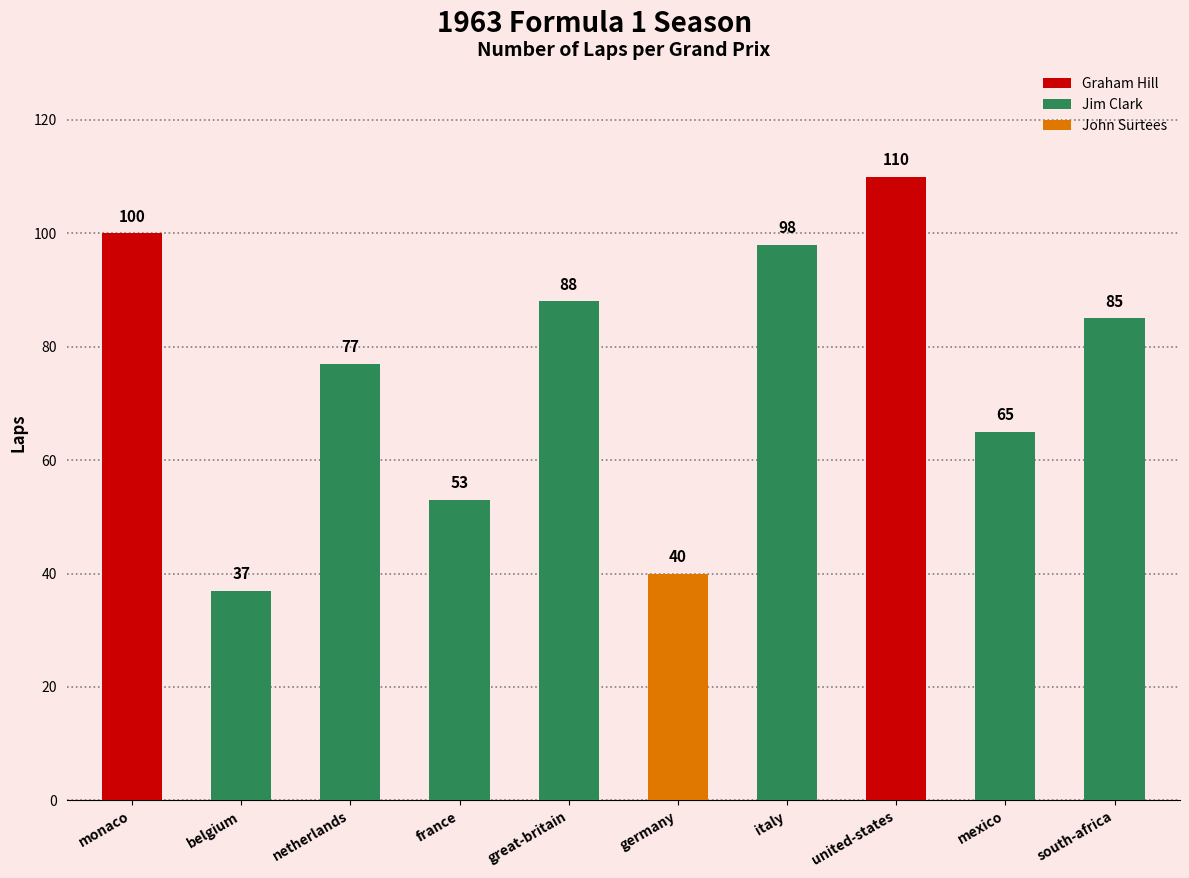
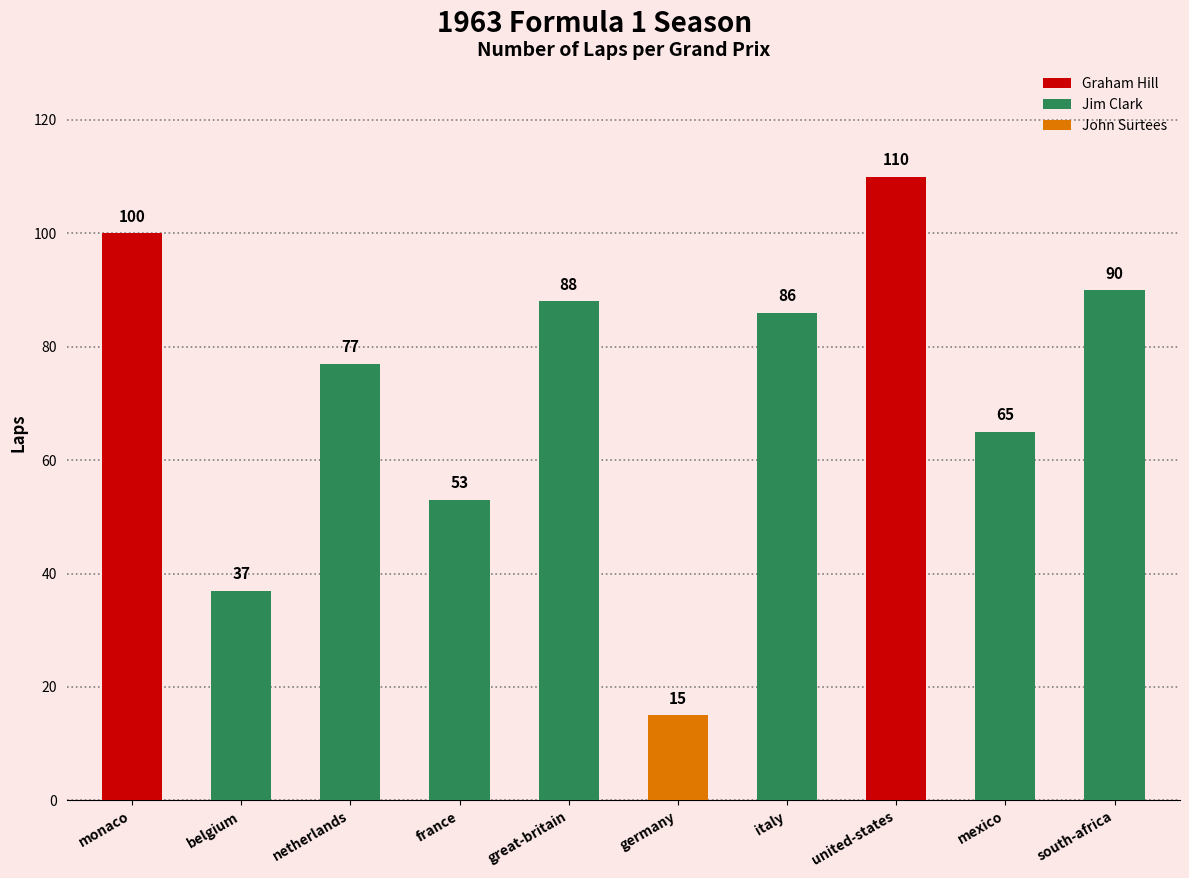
germany: 40 -> 15
italy: 98 -> 86
south-africa: 85 -> 90
